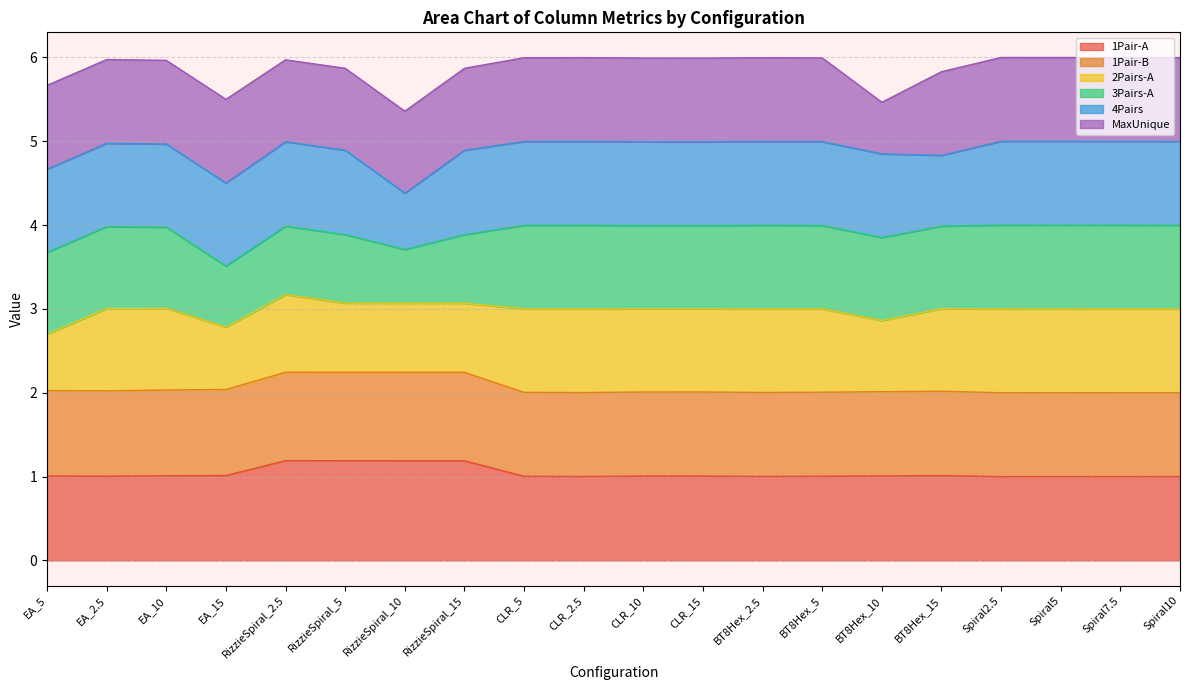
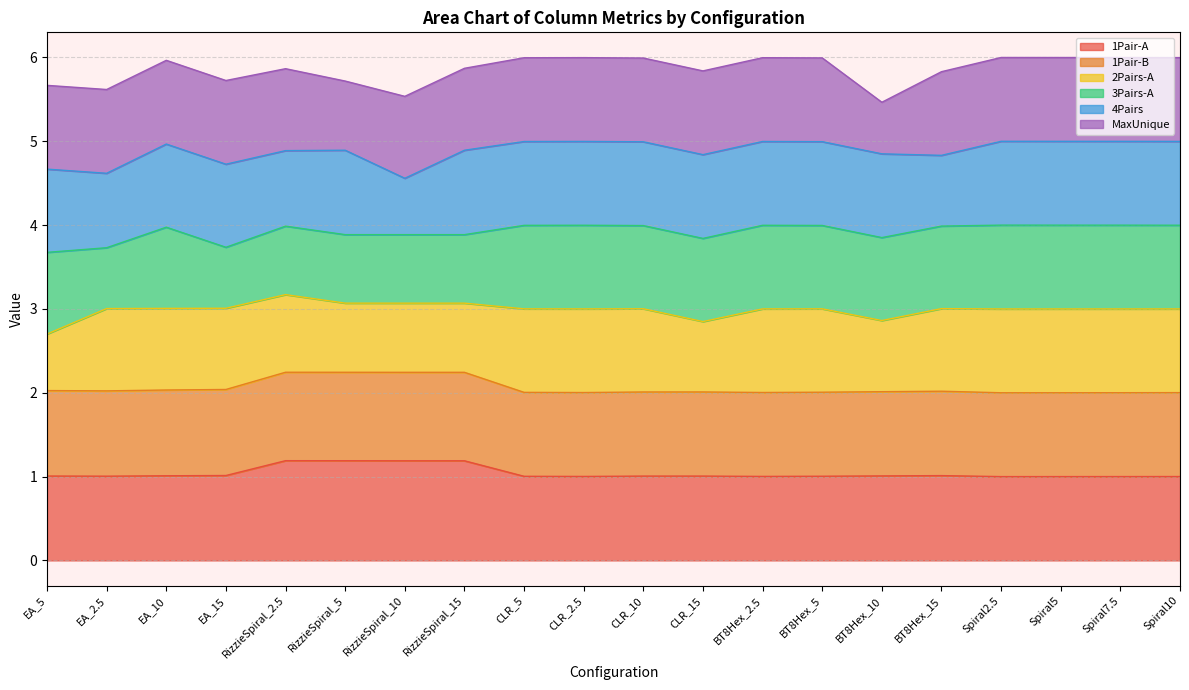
3Pairs-A, EA_2.5: 1.0 -> 0.7
4Pairs, EA_2.5: 1.0 -> 0.9
2Pairs-A, EA_15: 0.7 -> 1.0
4Pairs, RizzieSpiral_2.5: 1.0 -> 0.9
MaxUnique, RizzieSpiral_5: 1.0 -> 0.8
3Pairs-A, RizzieSpiral_10: 0.6 -> 0.8
2Pairs-A, CLR_15: 1.0 -> 0.8
